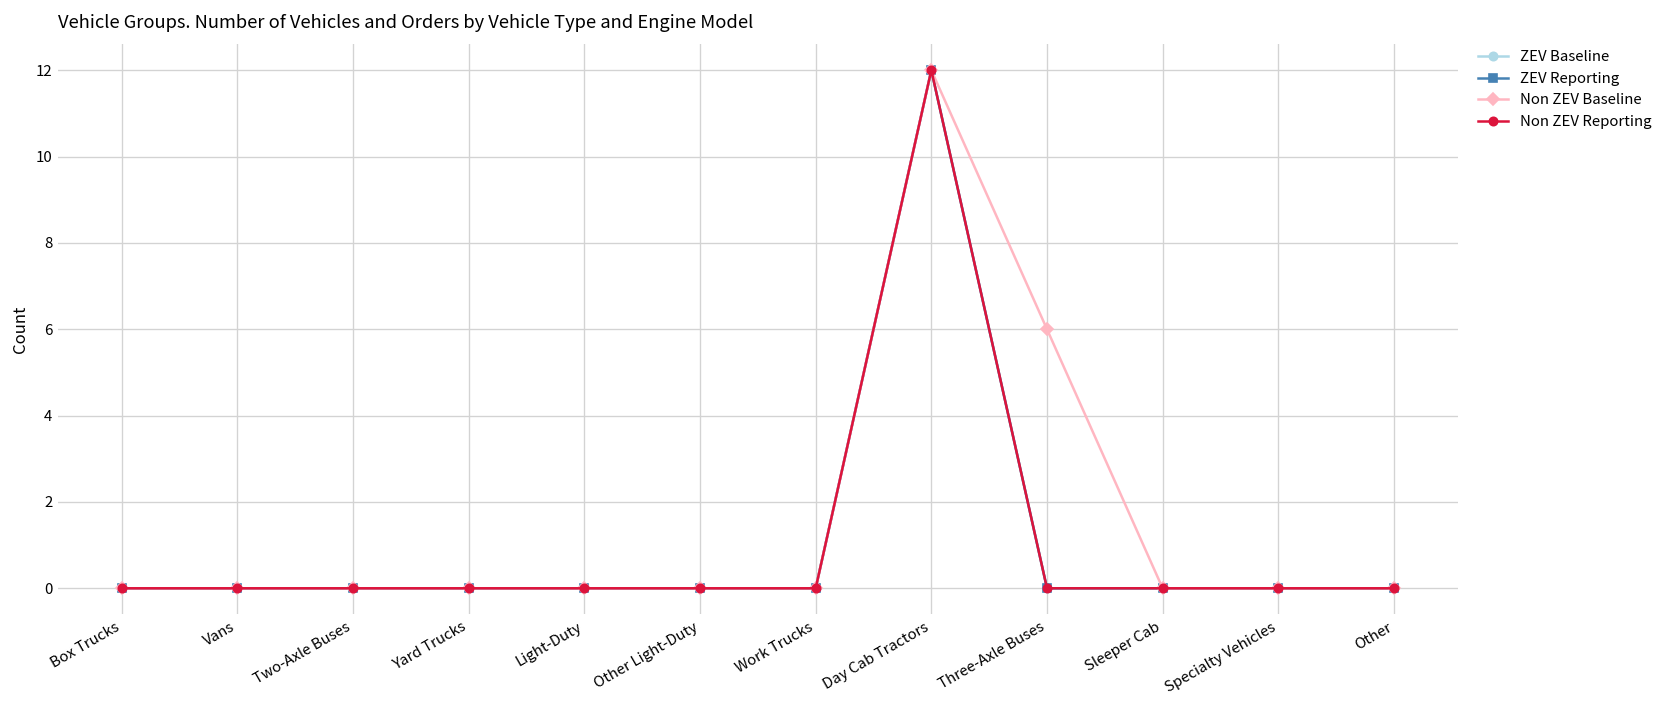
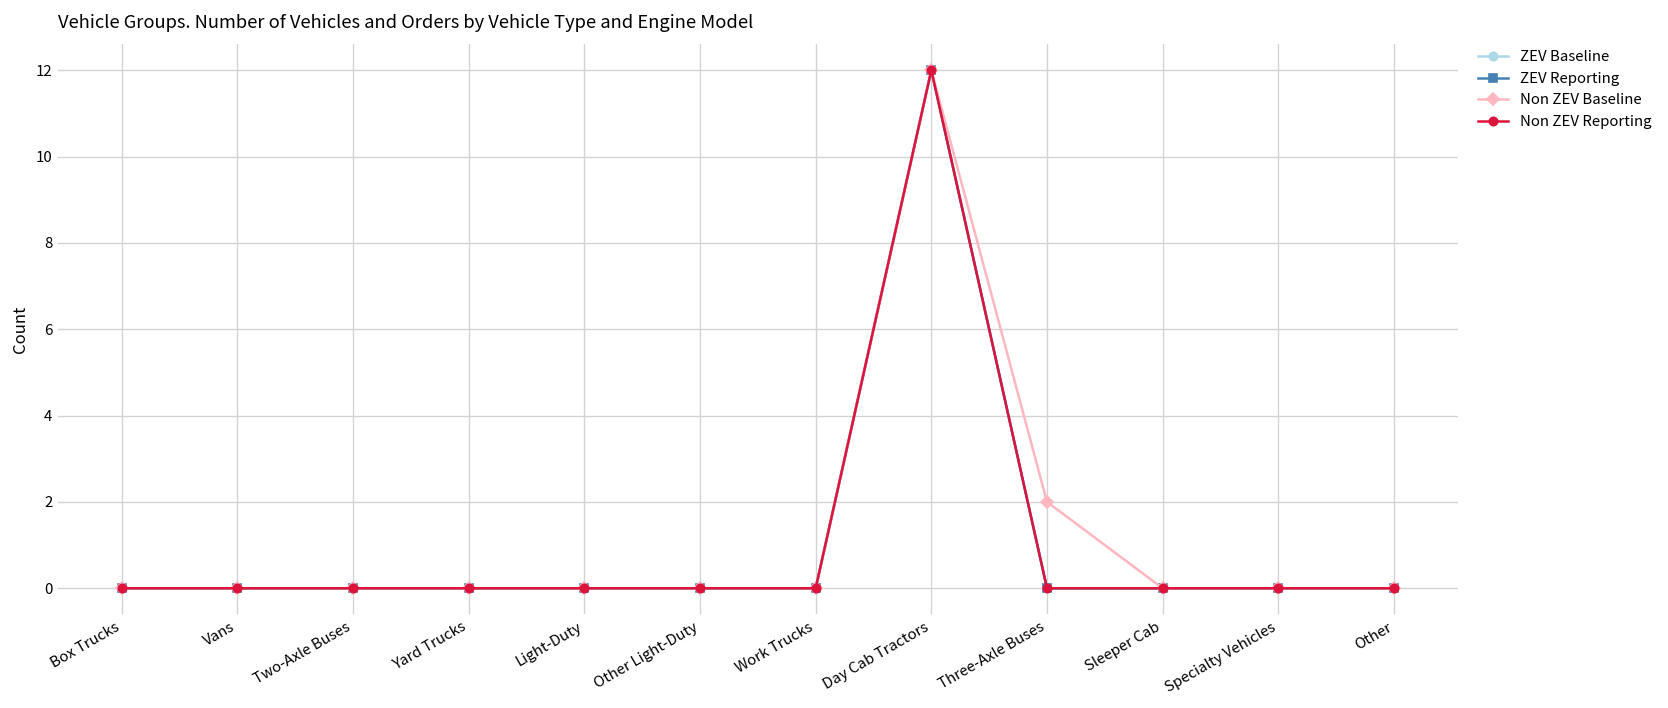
Non ZEV Baseline, Three-Axle Buses: 6 -> 2
